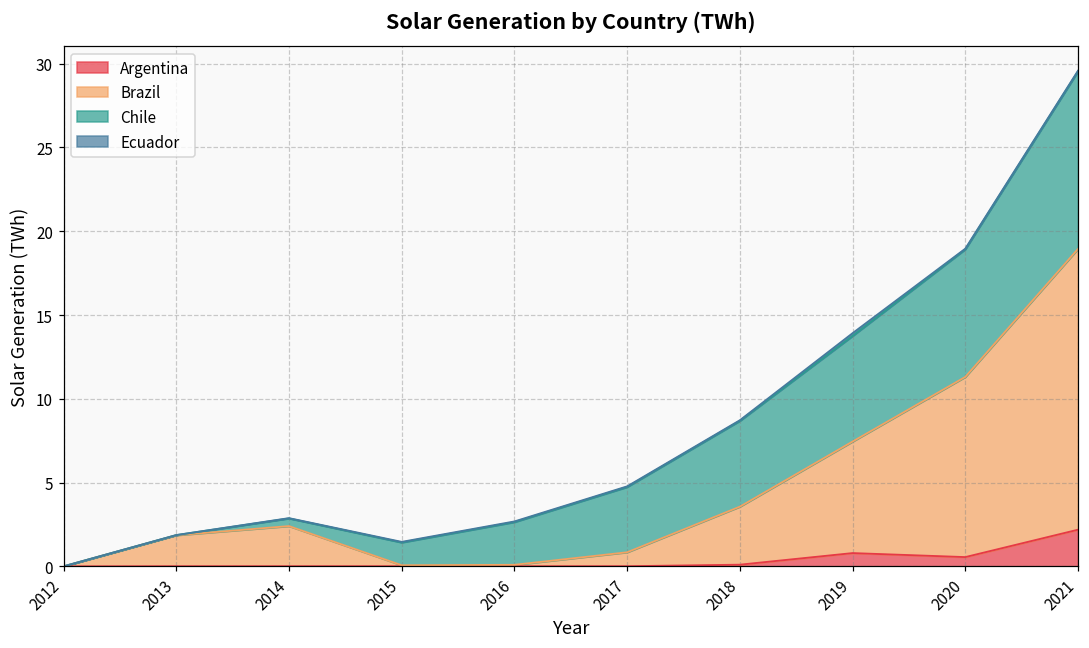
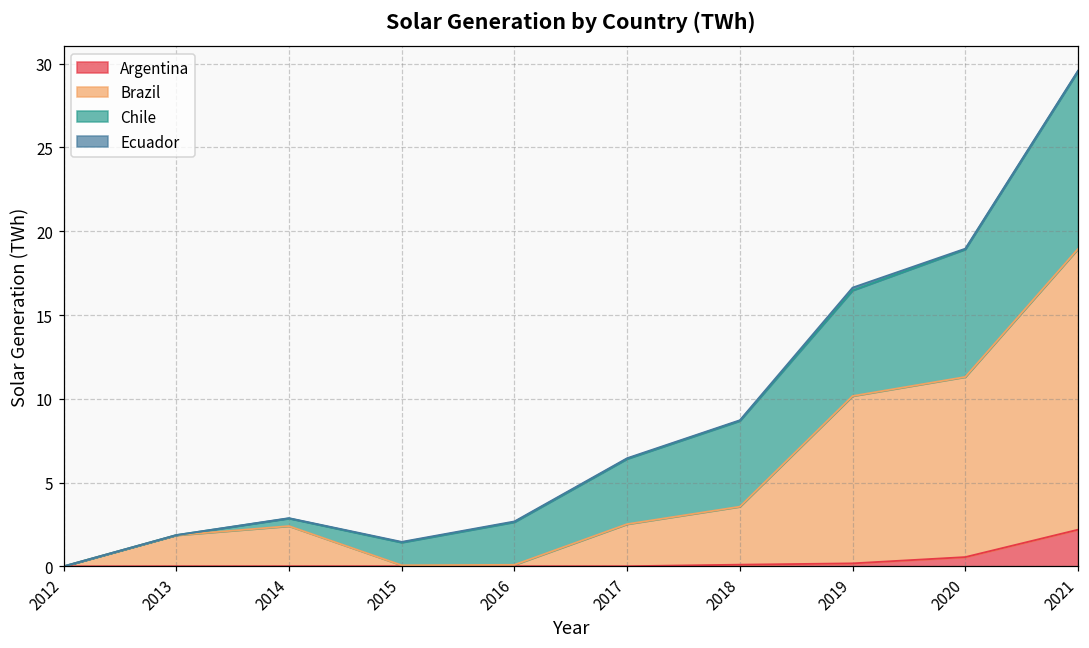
Brazil, 2017: 0.8 -> 2.5
Argentina, 2019: 0.8 -> 0.2
Brazil, 2019: 6.7 -> 10.0
